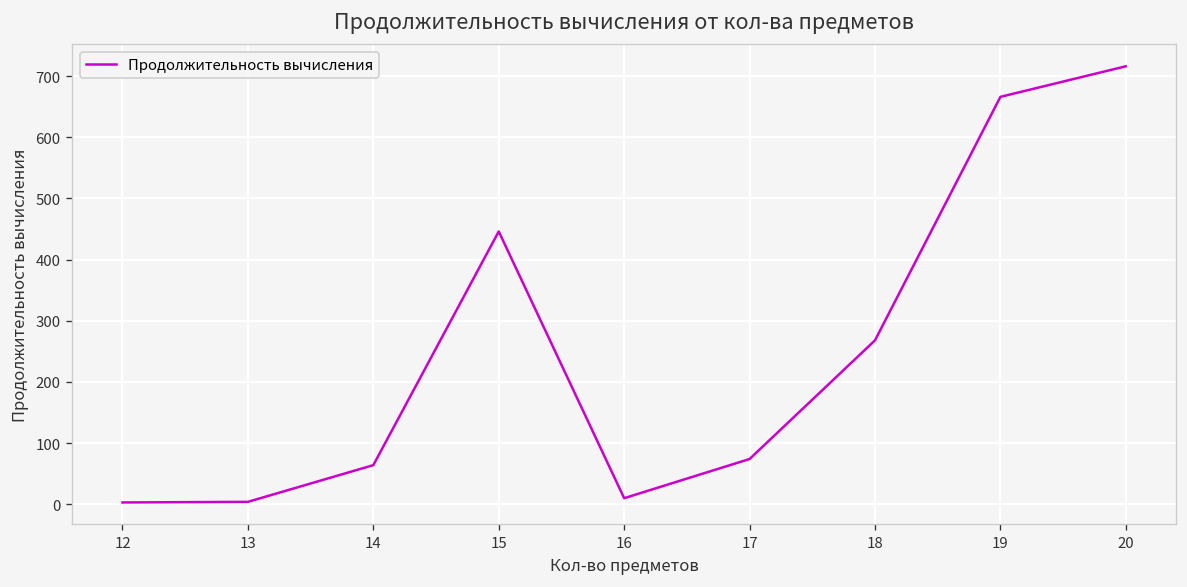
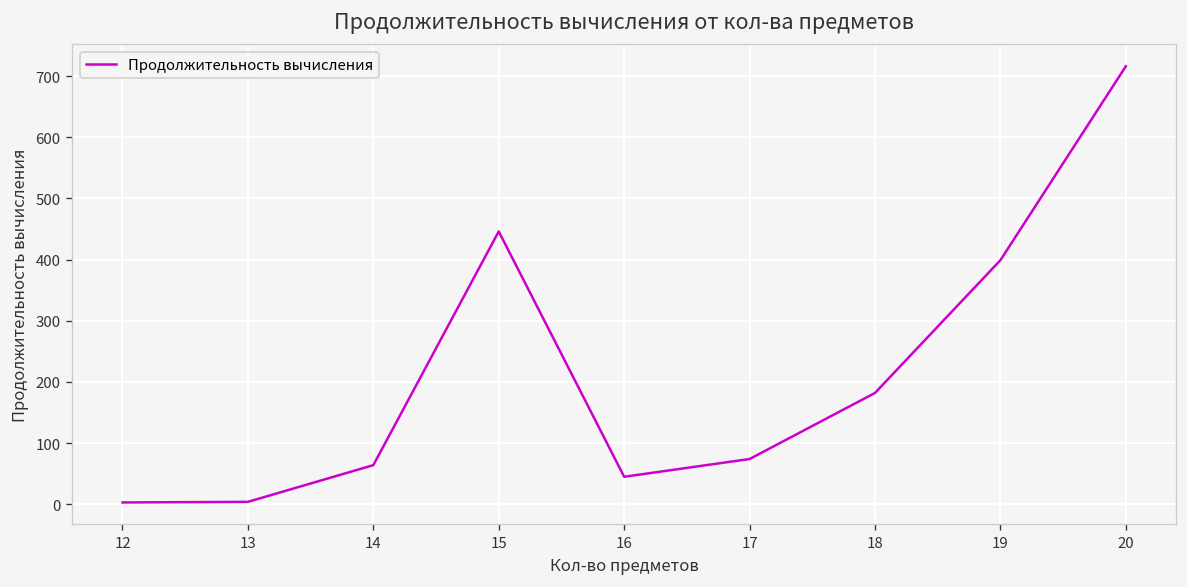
16: 10 -> 50
18: 270 -> 180
19: 670 -> 400
